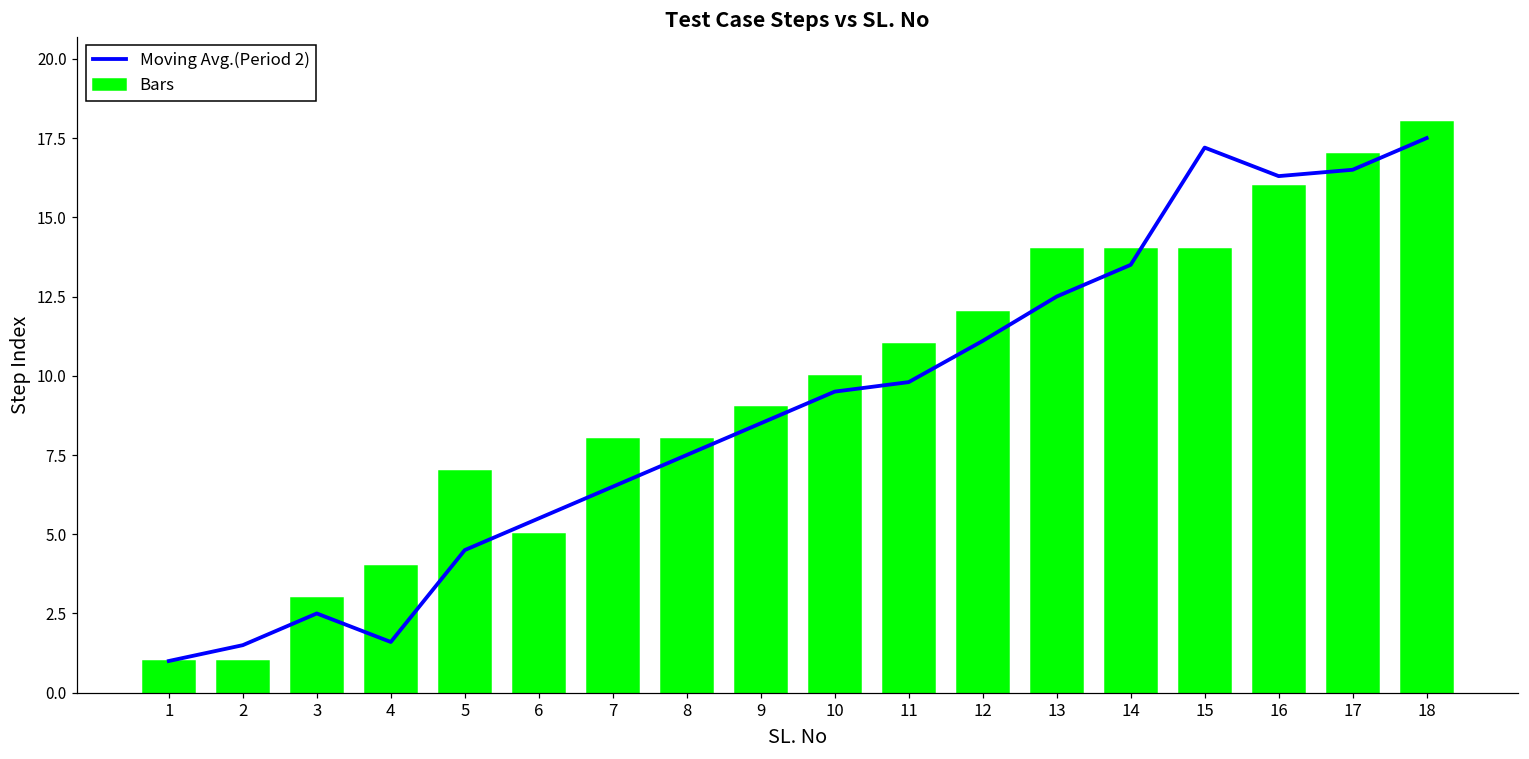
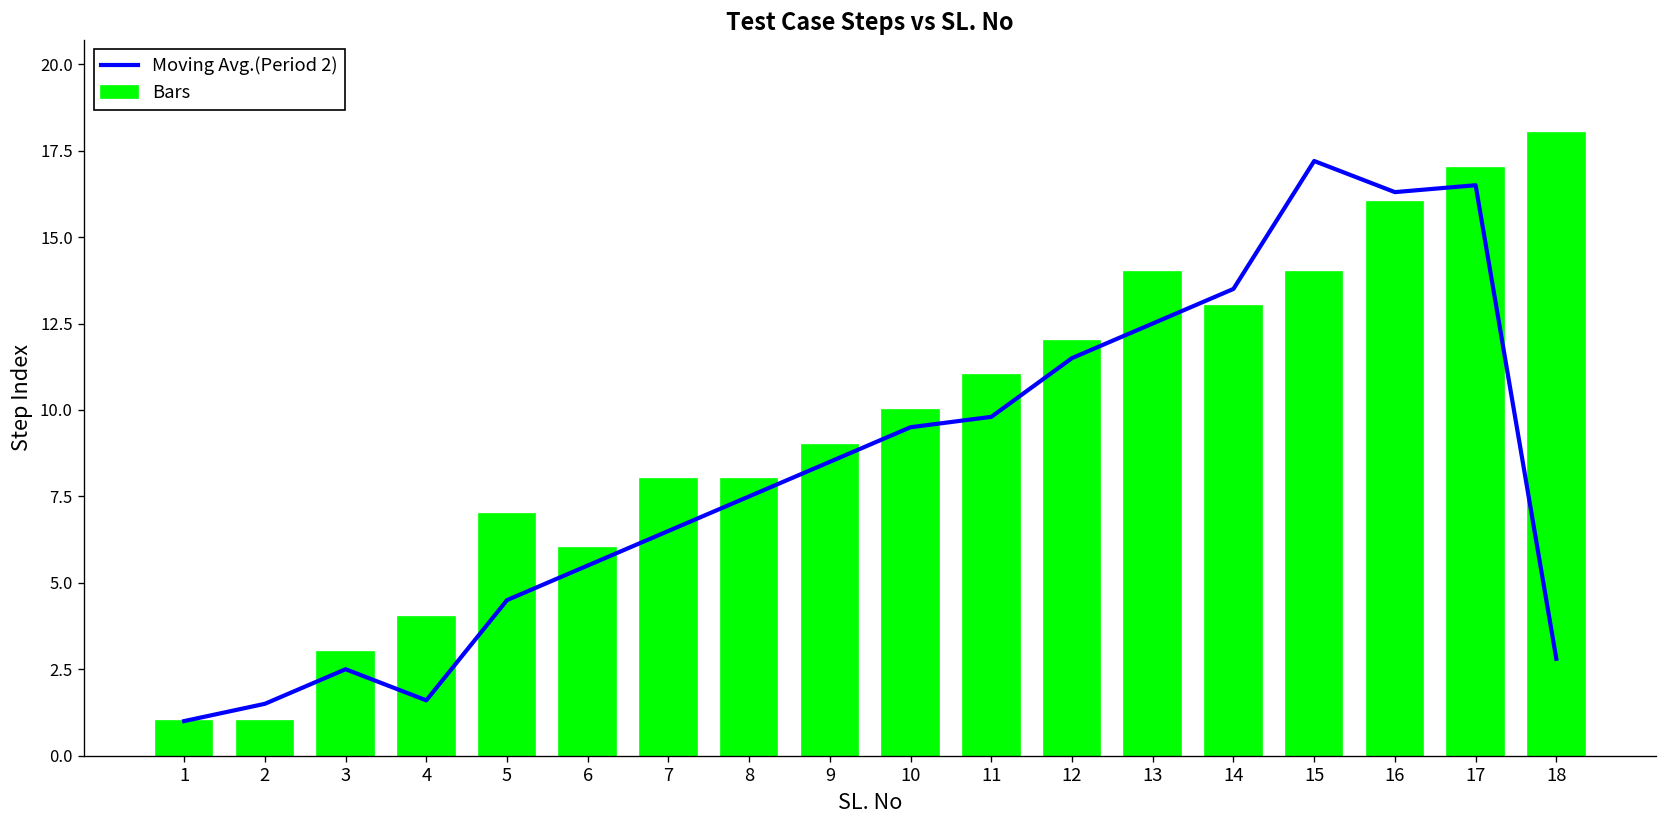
Bars, 6: 5 -> 6
Moving Avg.(Period 2), 12: 11.1 -> 11.5
Bars, 14: 14 -> 13
Moving Avg.(Period 2), 18: 17.5 -> 2.8
